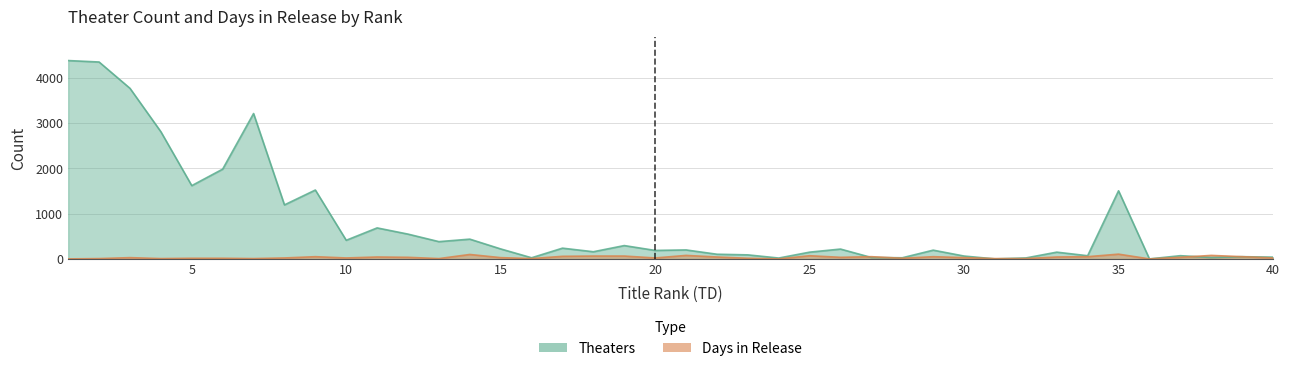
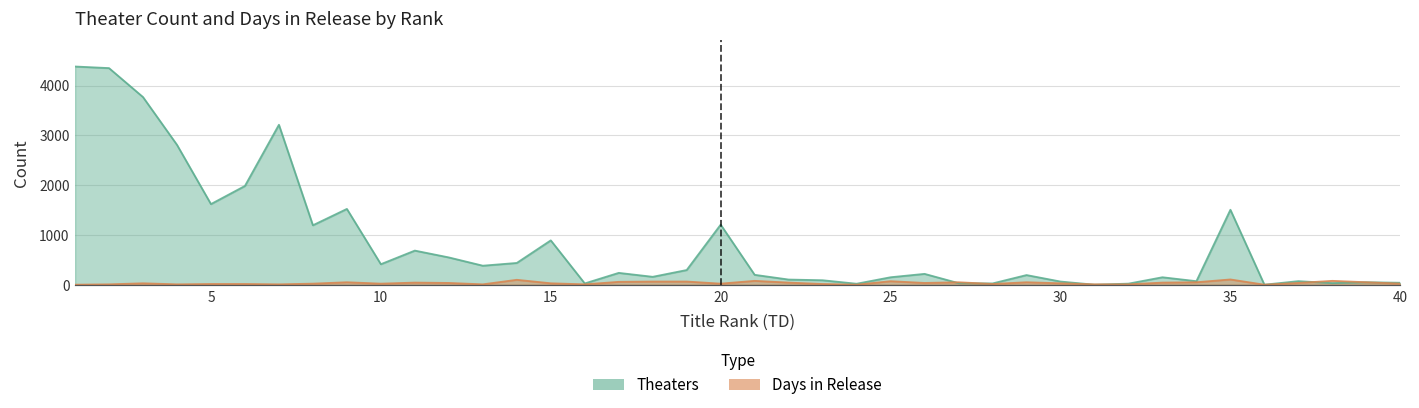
Theaters, 15: 200 -> 900
Theaters, 20: 200 -> 1200
